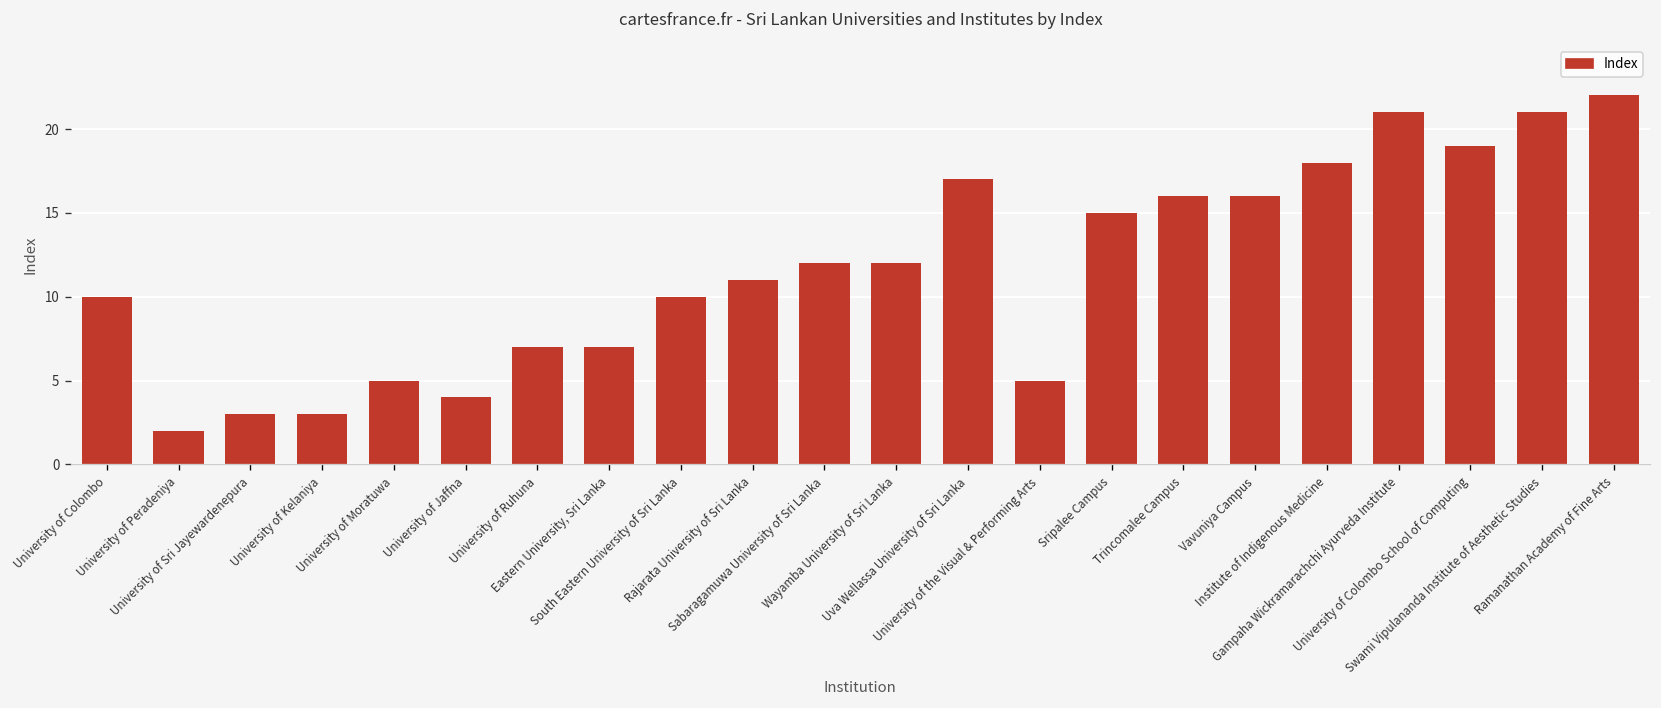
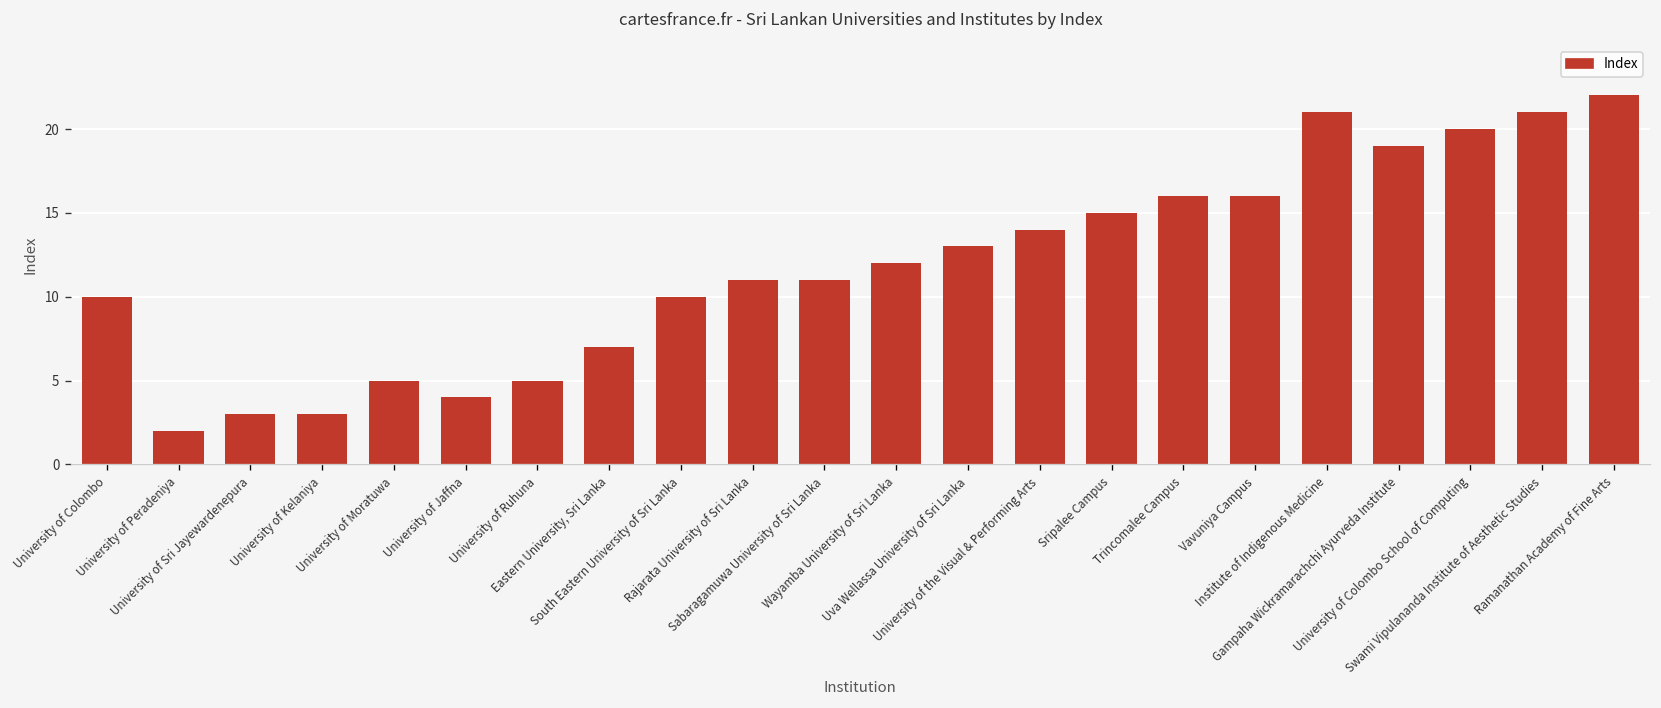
University of Ruhuna: 7 -> 5
Sabaragamuwa University of Sri Lanka: 12 -> 11
Uva Wellassa University of Sri Lanka: 17 -> 13
University of the Visual & Performing Arts: 5 -> 14
Institute of Indigenous Medicine: 18 -> 21
Gampaha Wickramarachchi Ayurveda Institute: 21 -> 19
University of Colombo School of Computing: 19 -> 20
